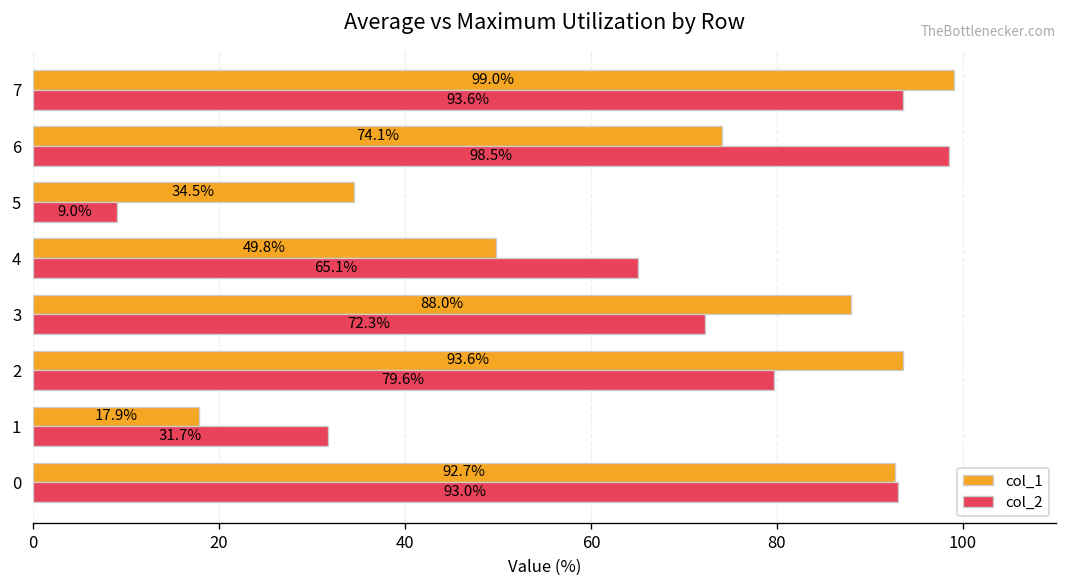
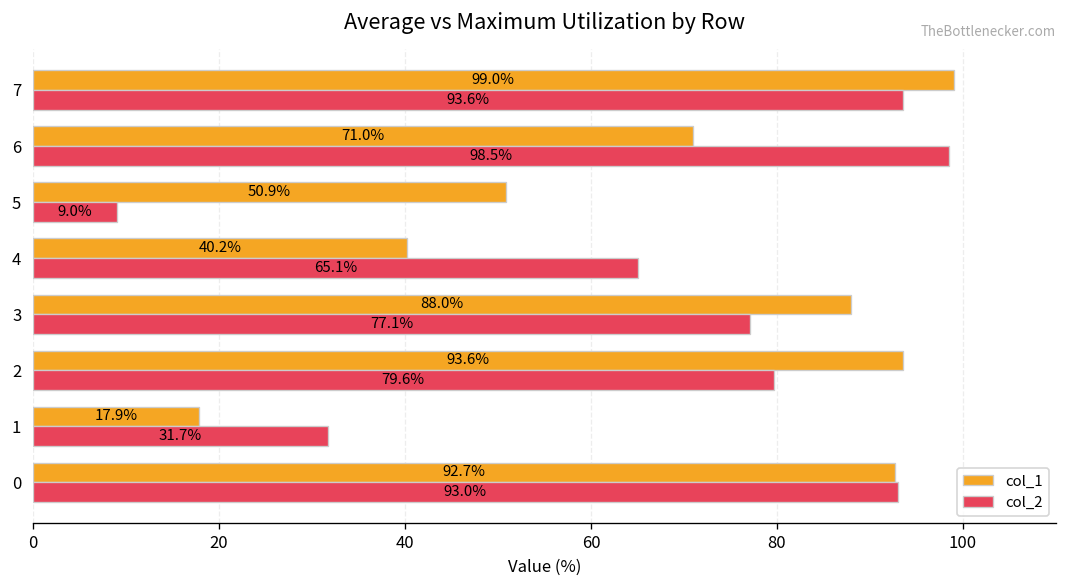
col_1, 6: 74.1% -> 71.0%
col_1, 5: 34.5% -> 50.9%
col_1, 4: 49.8% -> 40.2%
col_2, 3: 72.3% -> 77.1%
